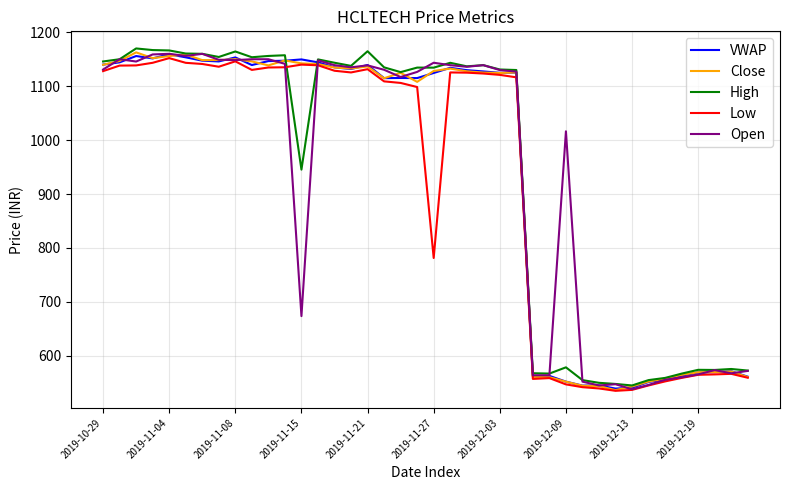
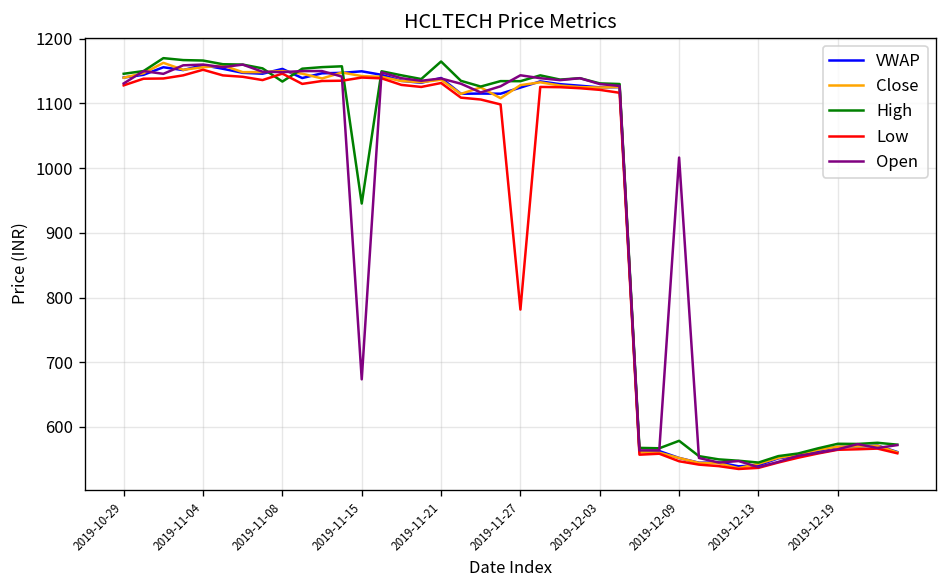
High, 2019-11-08: 1160 -> 1130
